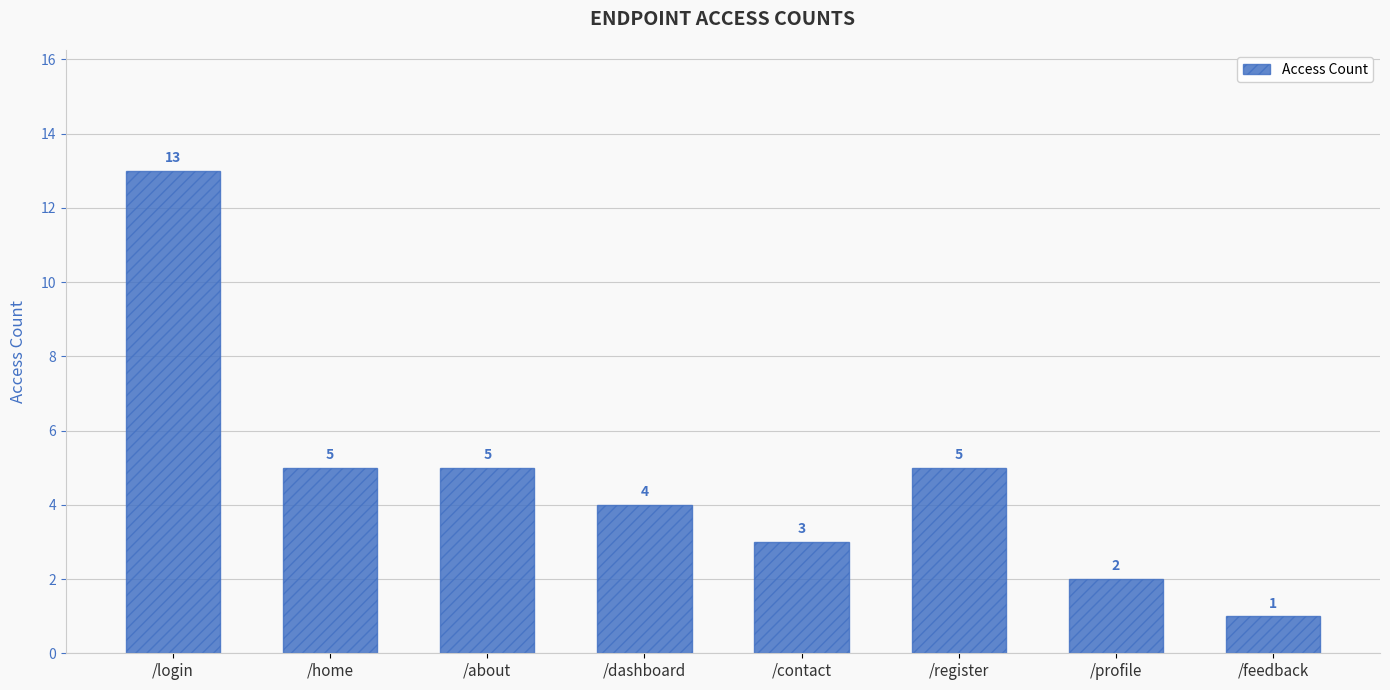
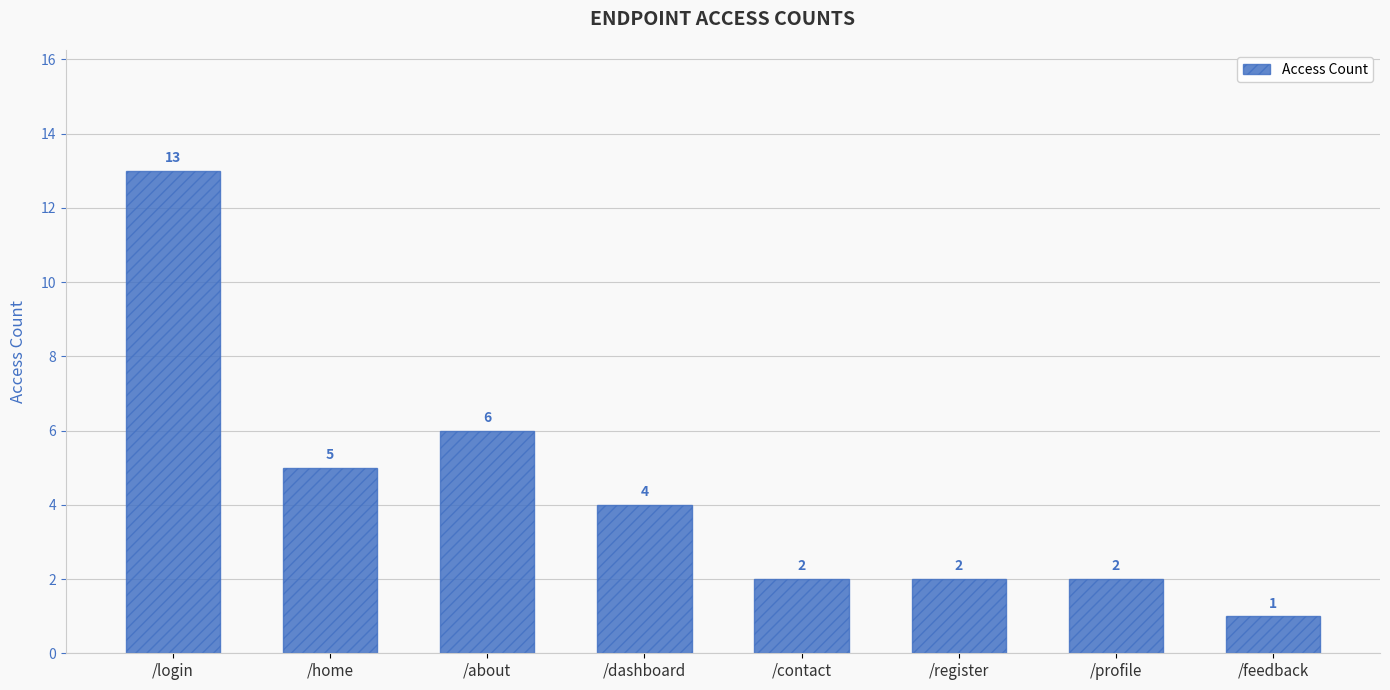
/about: 5 -> 6
/contact: 3 -> 2
/register: 5 -> 2
